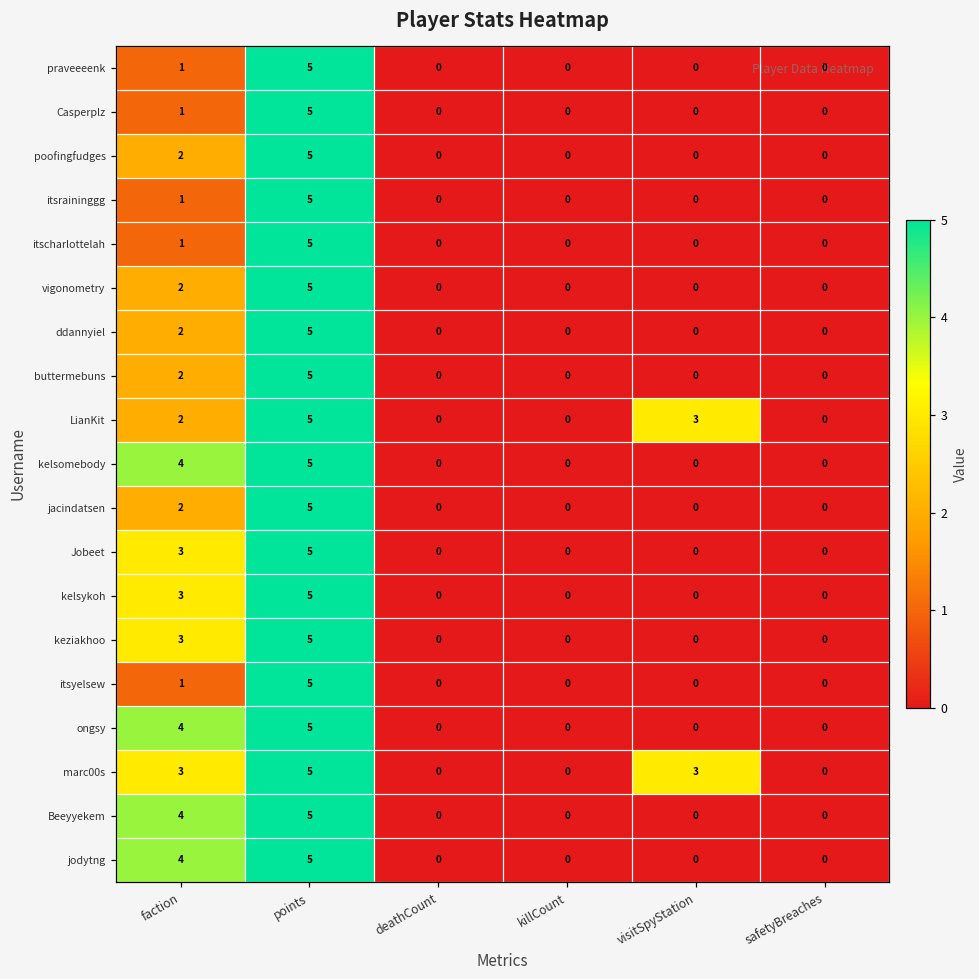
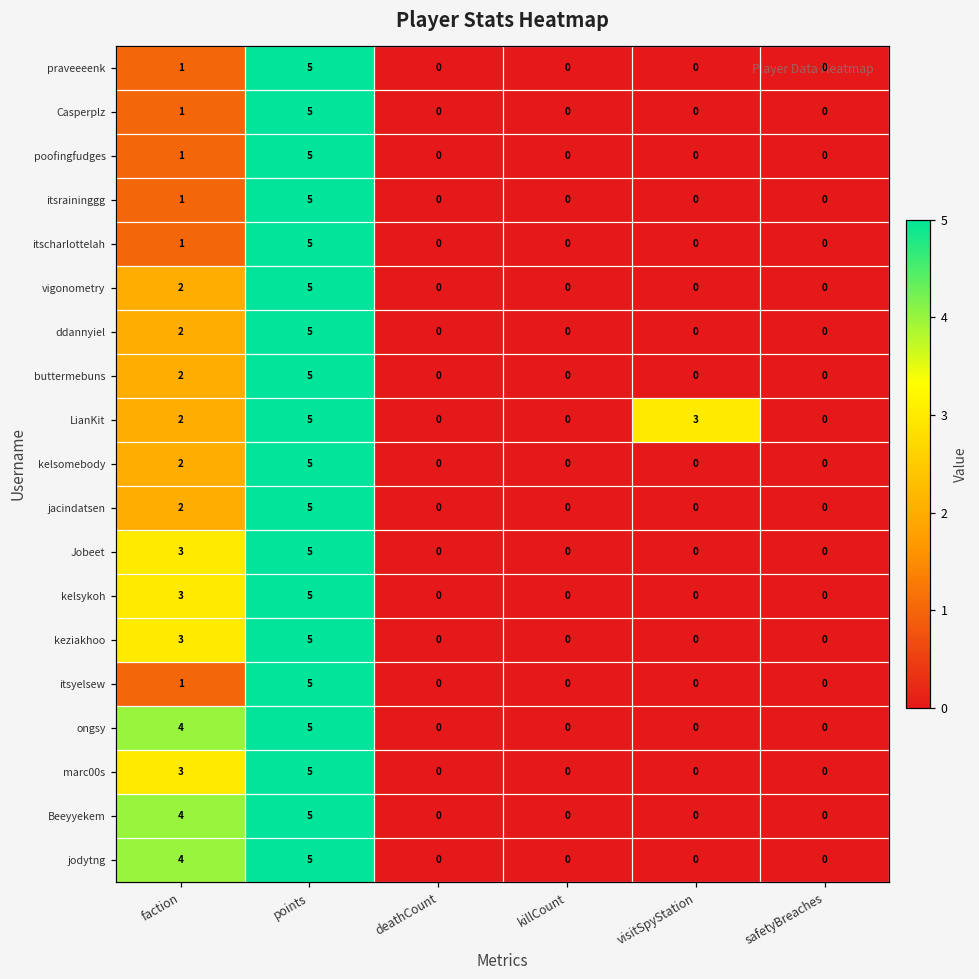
poofingfudges, faction: 2 -> 1
kelsomebody, faction: 4 -> 2
marc00s, visitSpyStation: 3 -> 0
